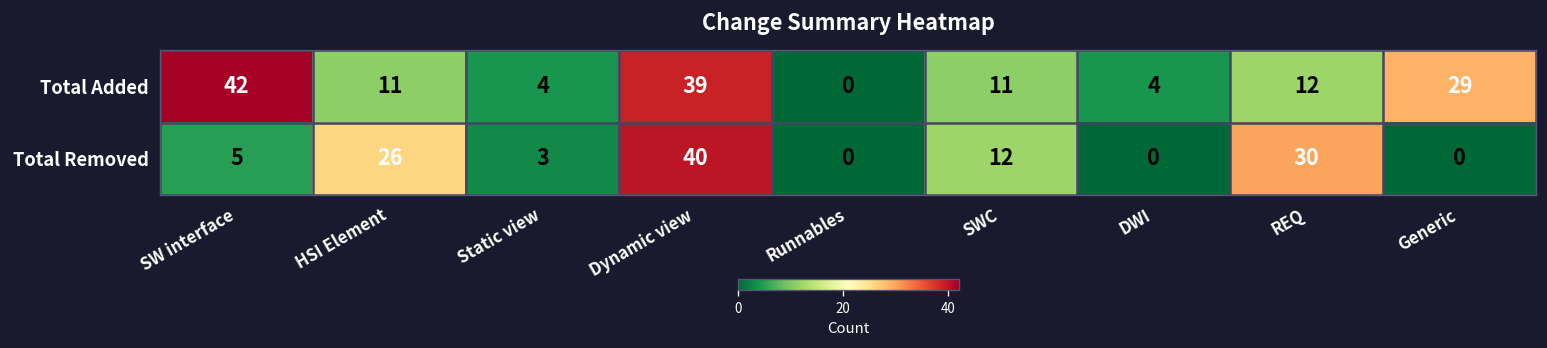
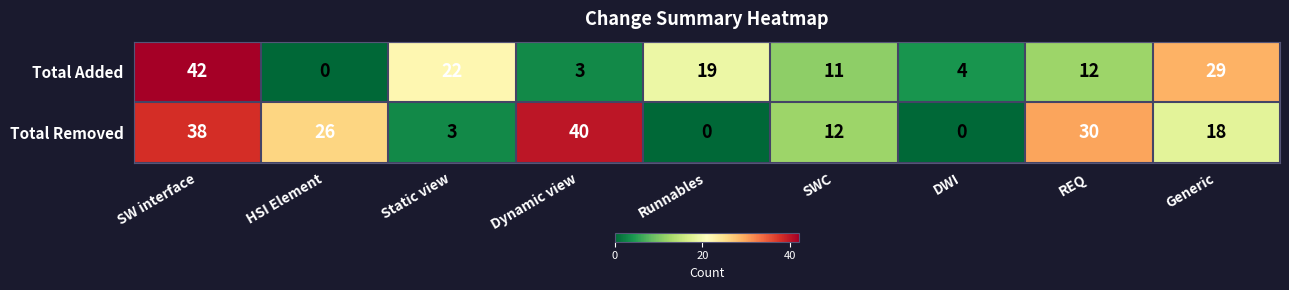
Total Added, HSI Element: 11 -> 0
Total Added, Static view: 4 -> 22
Total Added, Dynamic view: 39 -> 3
Total Added, Runnables: 0 -> 19
Total Removed, SW interface: 5 -> 38
Total Removed, Generic: 0 -> 18
